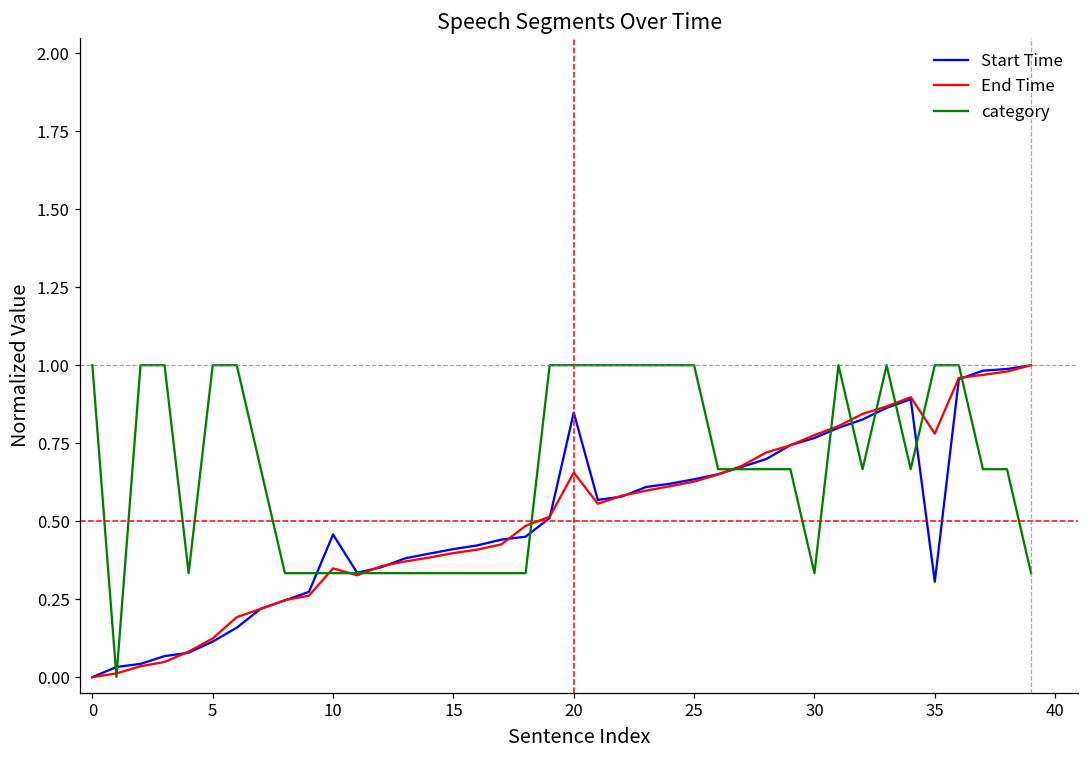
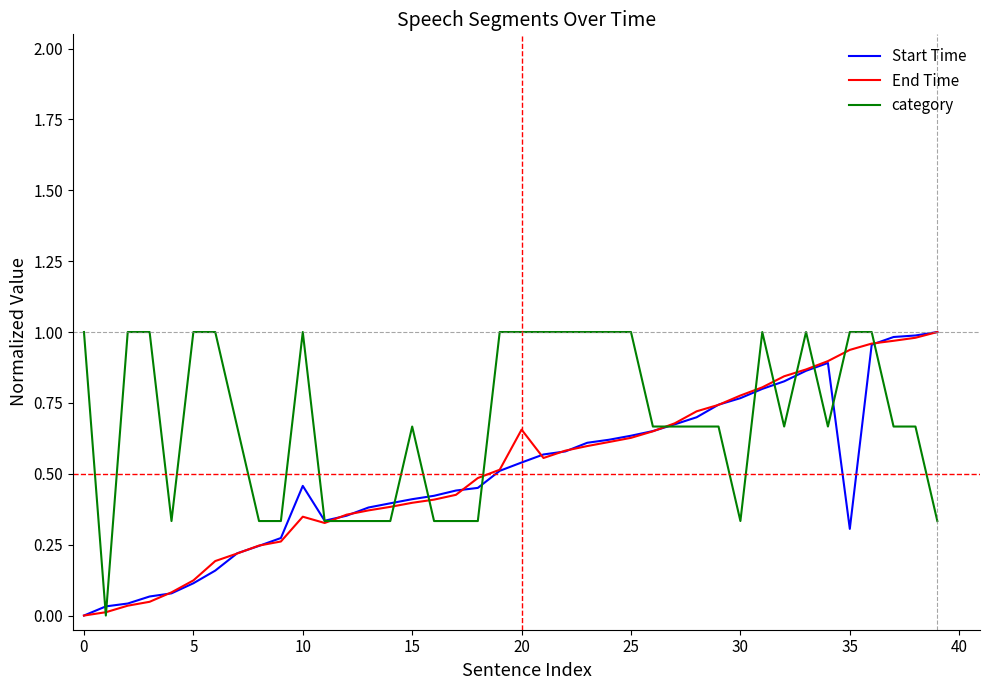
category, 10: 0.33 -> 1.00
category, 15: 0.33 -> 0.67
Start Time, 20: 0.85 -> 0.54
End Time, 35: 0.78 -> 0.94
